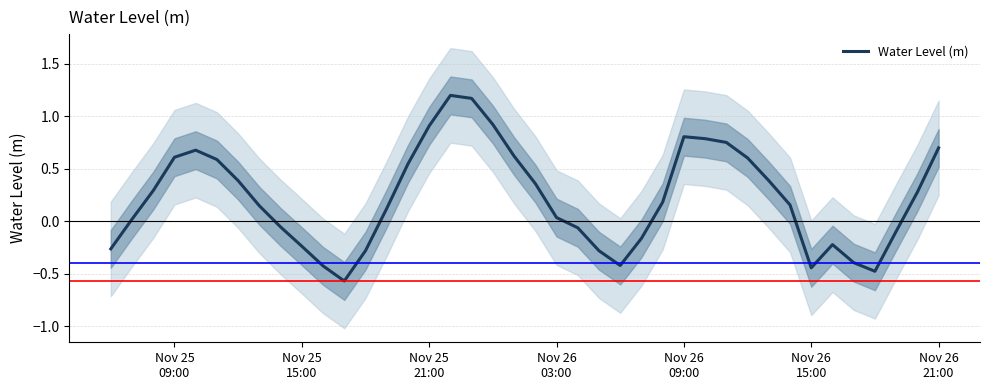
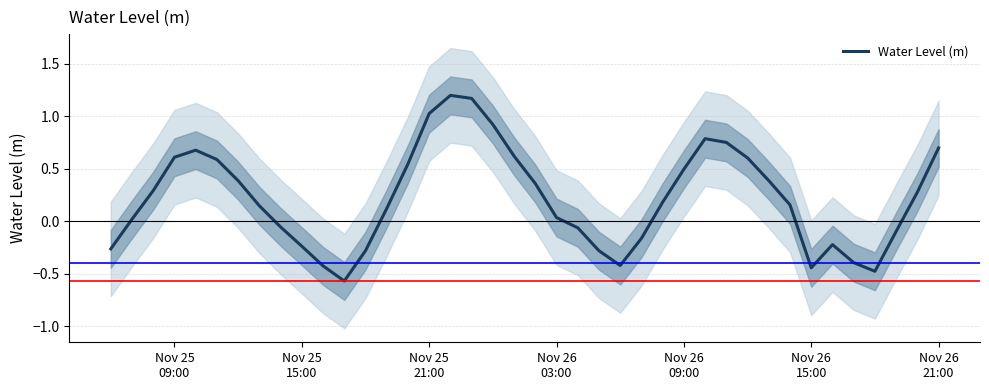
Water Level (m), Nov 25 21:00: 0.91 -> 1.02
Water Level (m), Nov 26 09:00: 0.80 -> 0.49
